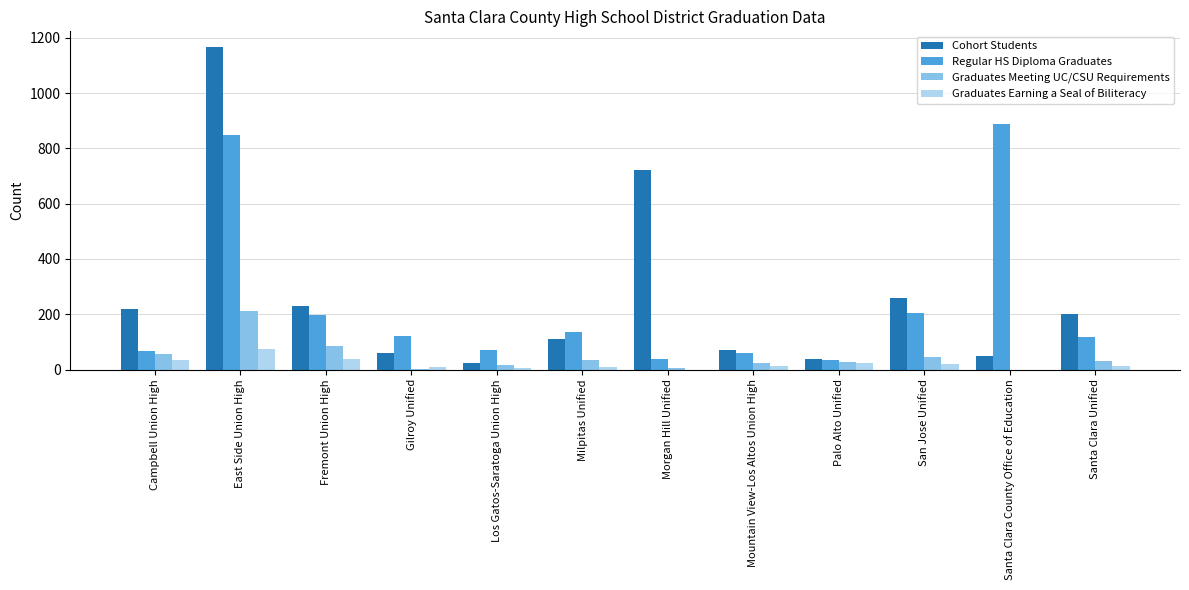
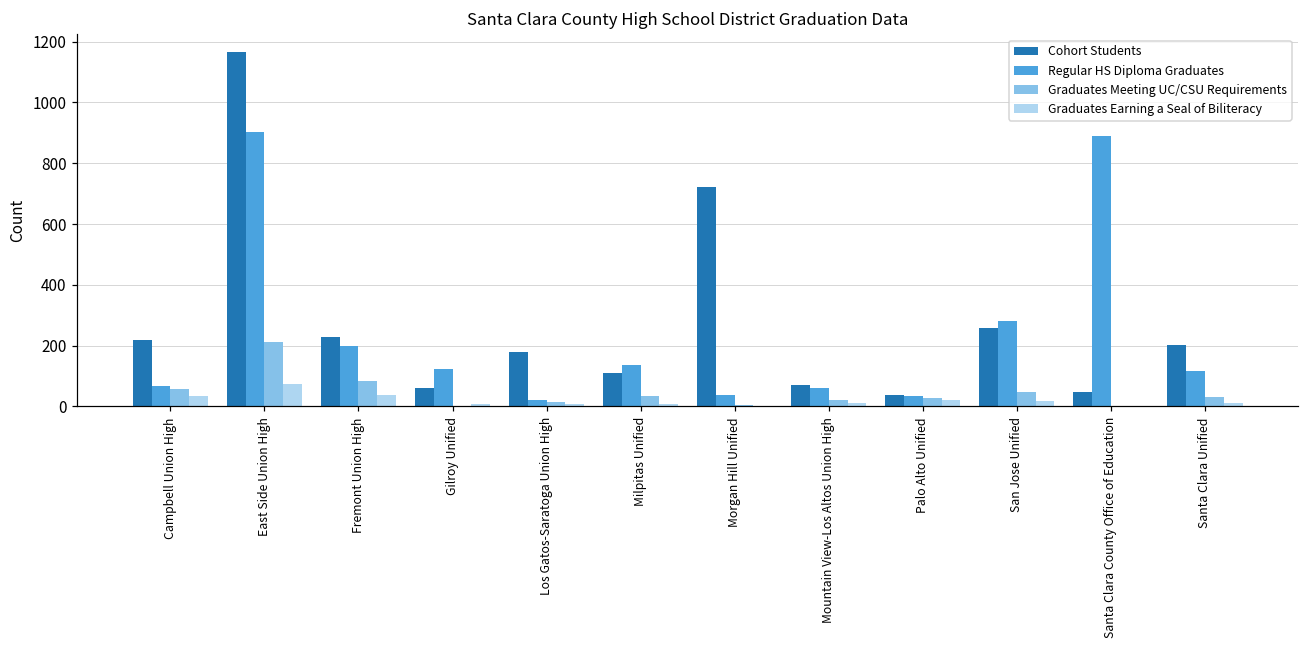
Regular HS Diploma Graduates, East Side Union High: 850 -> 900
Cohort Students, Los Gatos-Saratoga Union High: 20 -> 180
Regular HS Diploma Graduates, Los Gatos-Saratoga Union High: 70 -> 20
Regular HS Diploma Graduates, San Jose Unified: 210 -> 280
